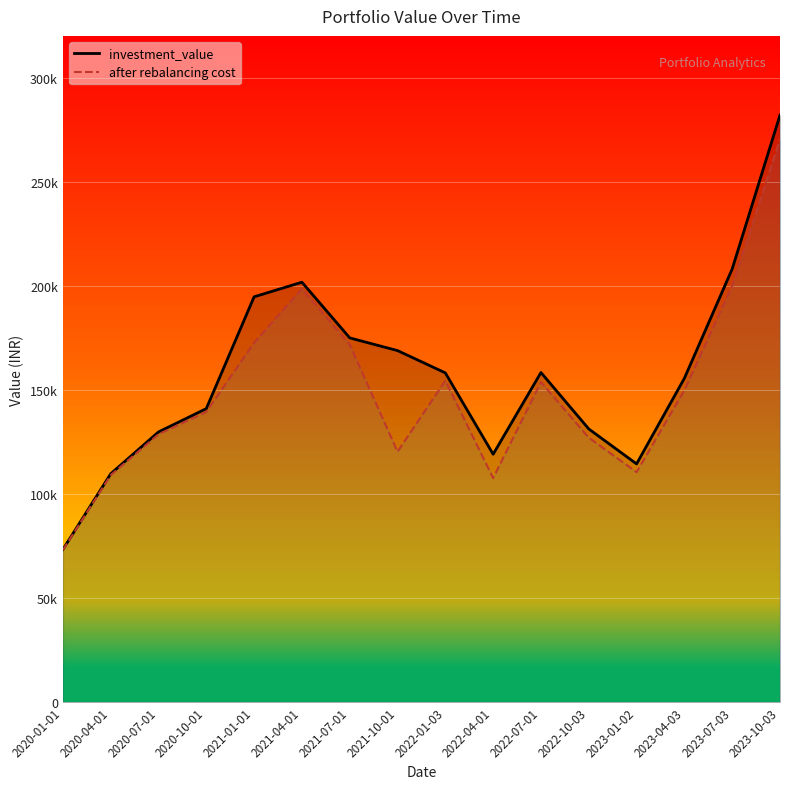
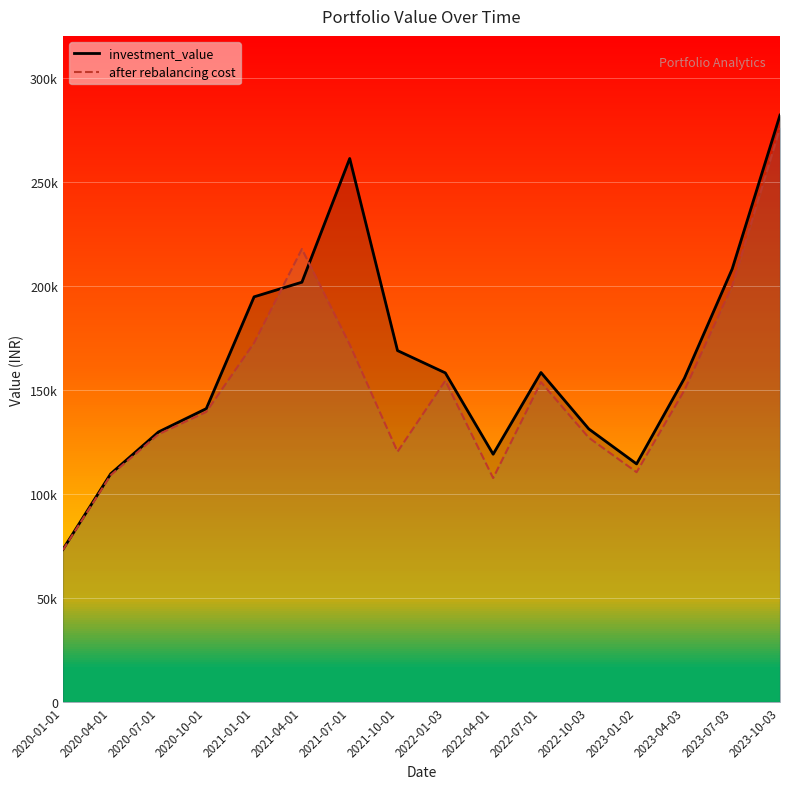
after rebalancing cost, 2021-04-01: 199000 -> 218000
investment_value, 2021-07-01: 175000 -> 261000
after rebalancing cost, 2023-10-03: 270000 -> 276000
